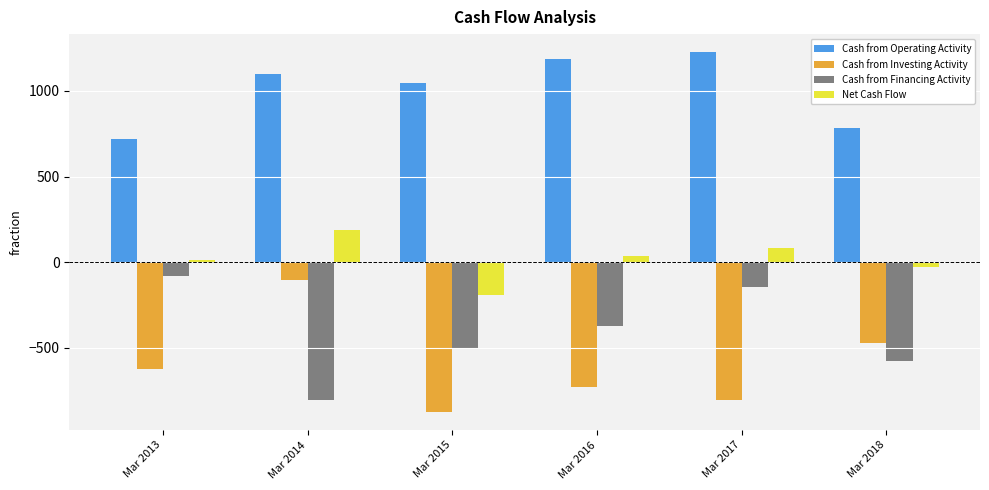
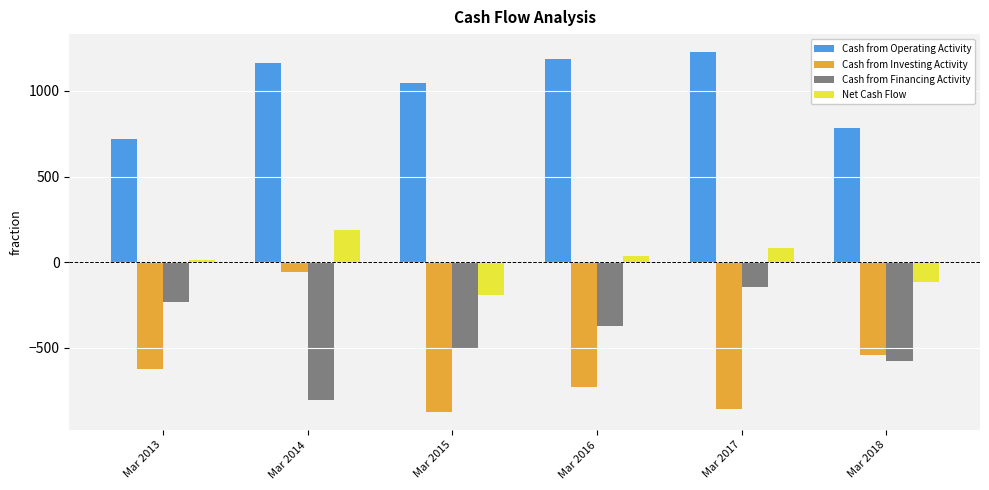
Cash from Financing Activity, Mar 2013: -80 -> -230
Cash from Operating Activity, Mar 2014: 1100 -> 1160
Cash from Investing Activity, Mar 2014: -100 -> -60
Cash from Investing Activity, Mar 2017: -810 -> -860
Cash from Investing Activity, Mar 2018: -470 -> -540
Net Cash Flow, Mar 2018: -30 -> -120
